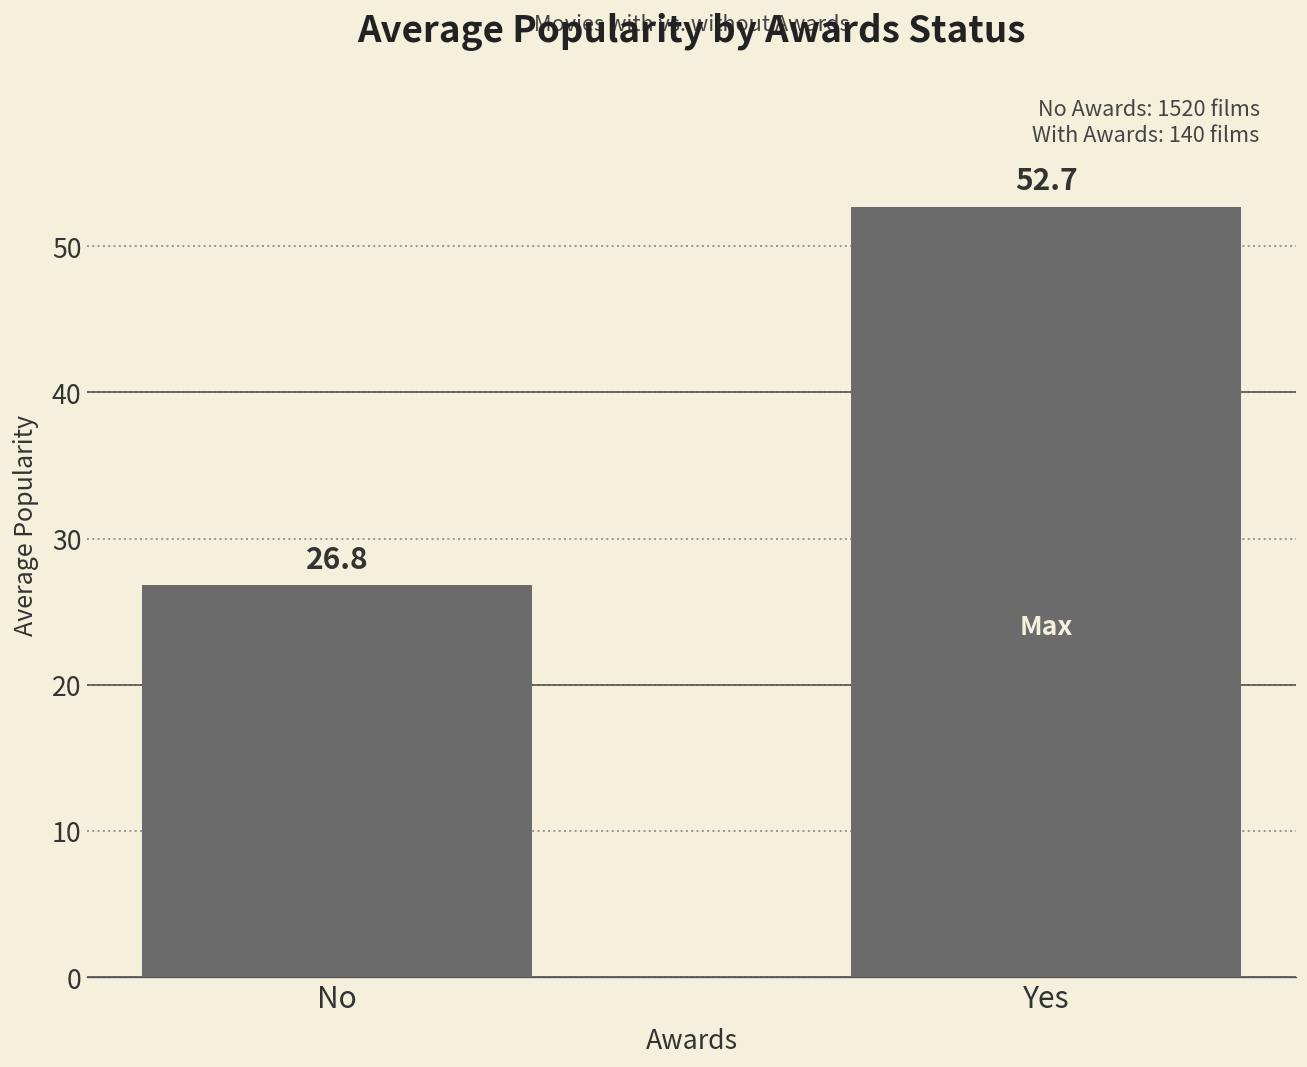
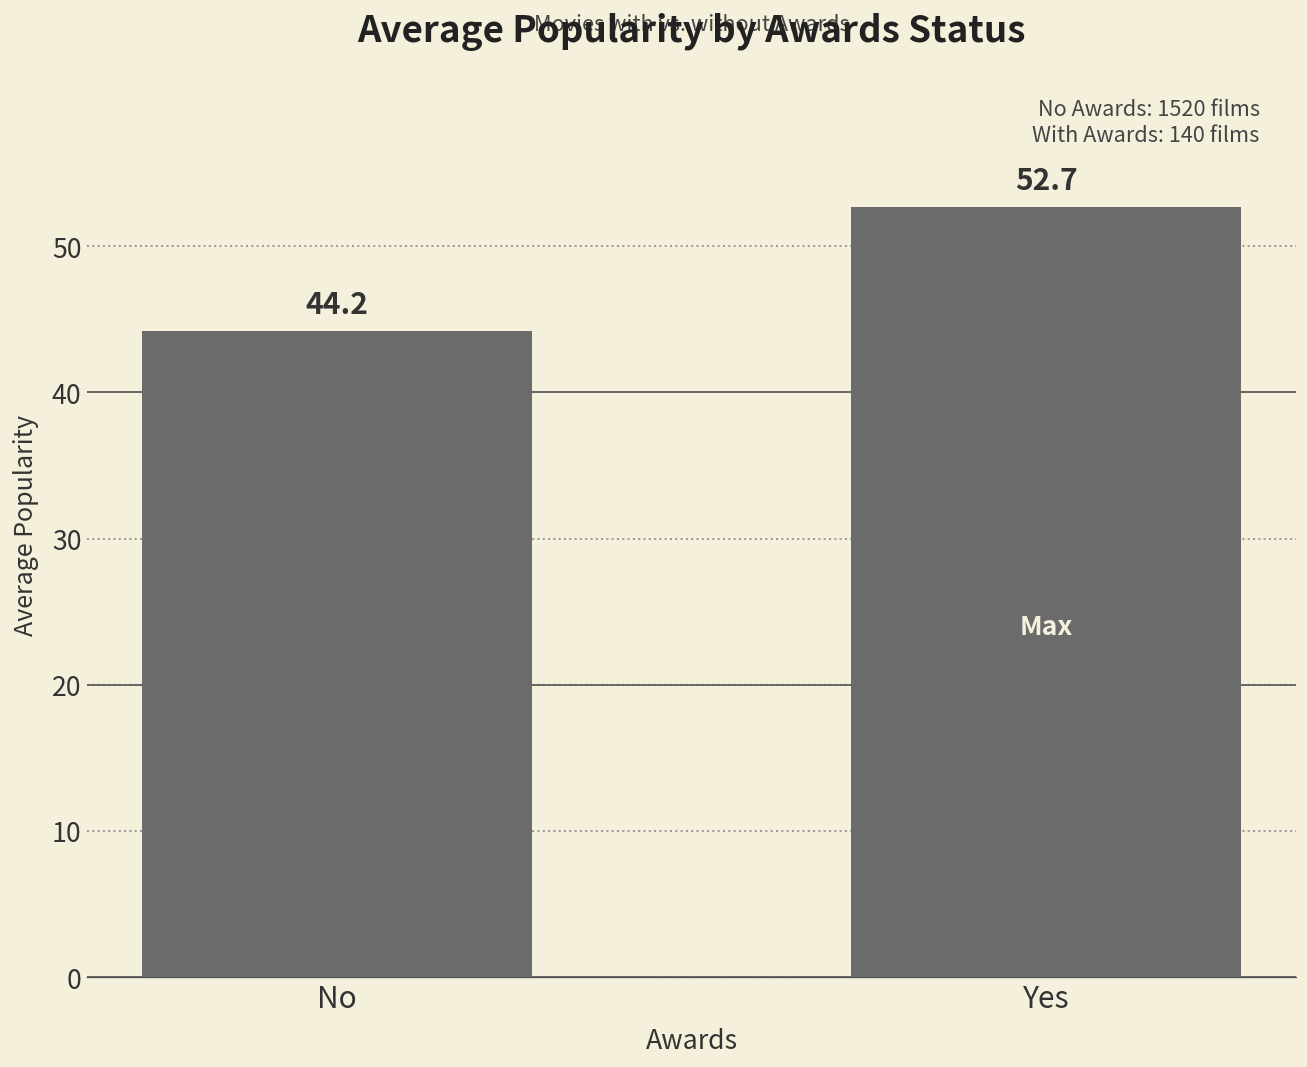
No: 26.8 -> 44.2
